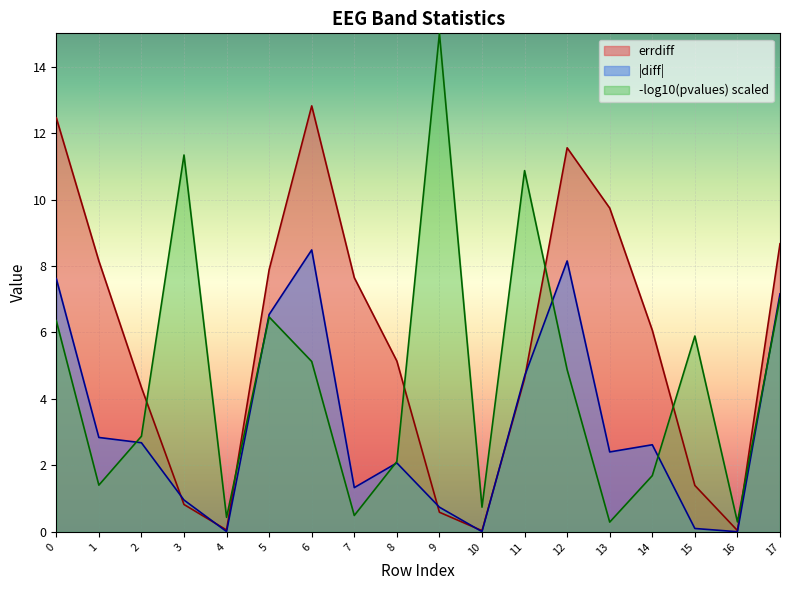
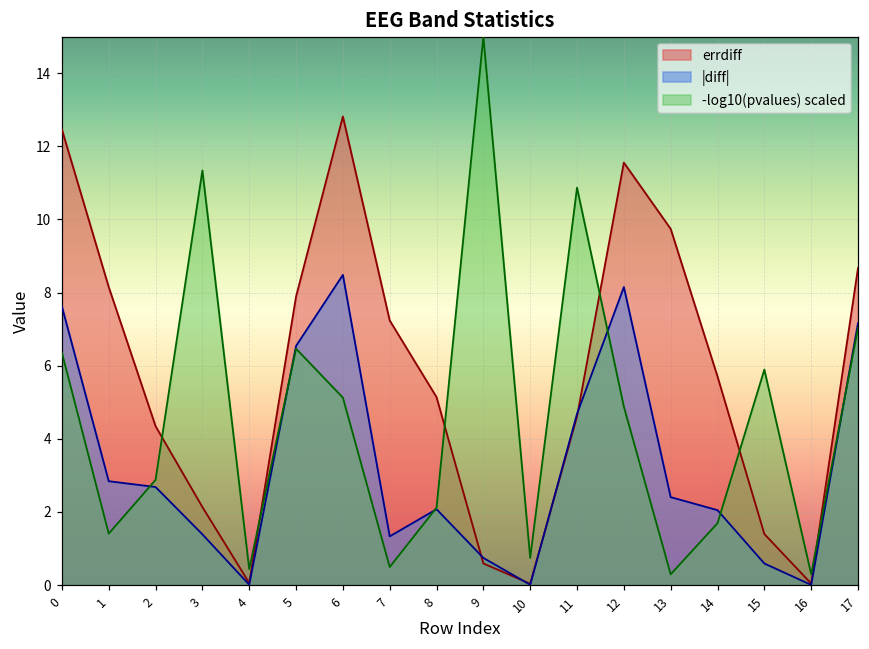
errdiff, 3: 0.8 -> 2.1
|diff|, 3: 1.0 -> 1.4
errdiff, 7: 7.6 -> 7.2
errdiff, 14: 6.1 -> 5.7
|diff|, 14: 2.6 -> 2.0
|diff|, 15: 0.1 -> 0.6
